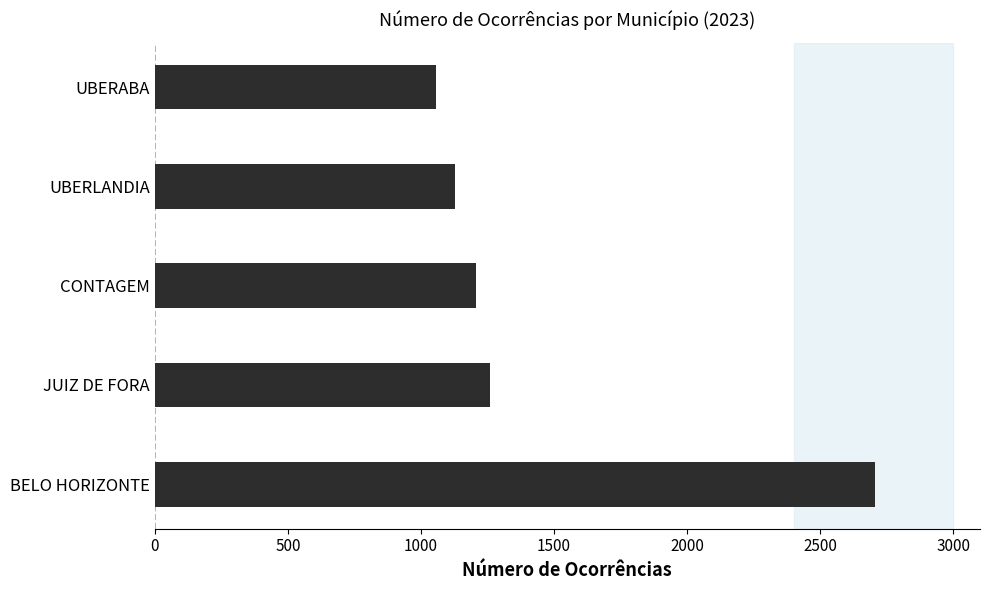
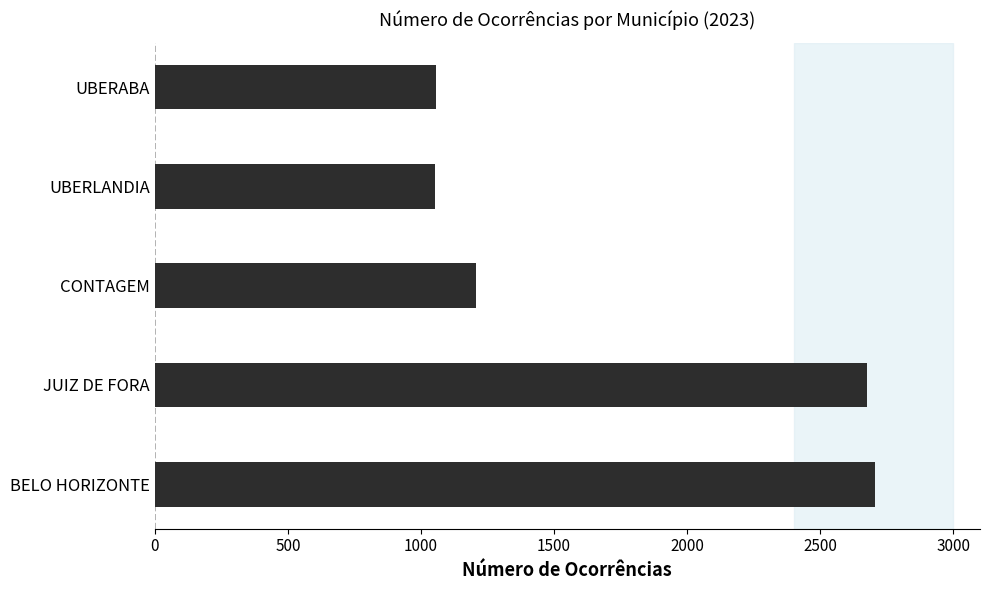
UBERLANDIA: 1130 -> 1050
JUIZ DE FORA: 1260 -> 2680
